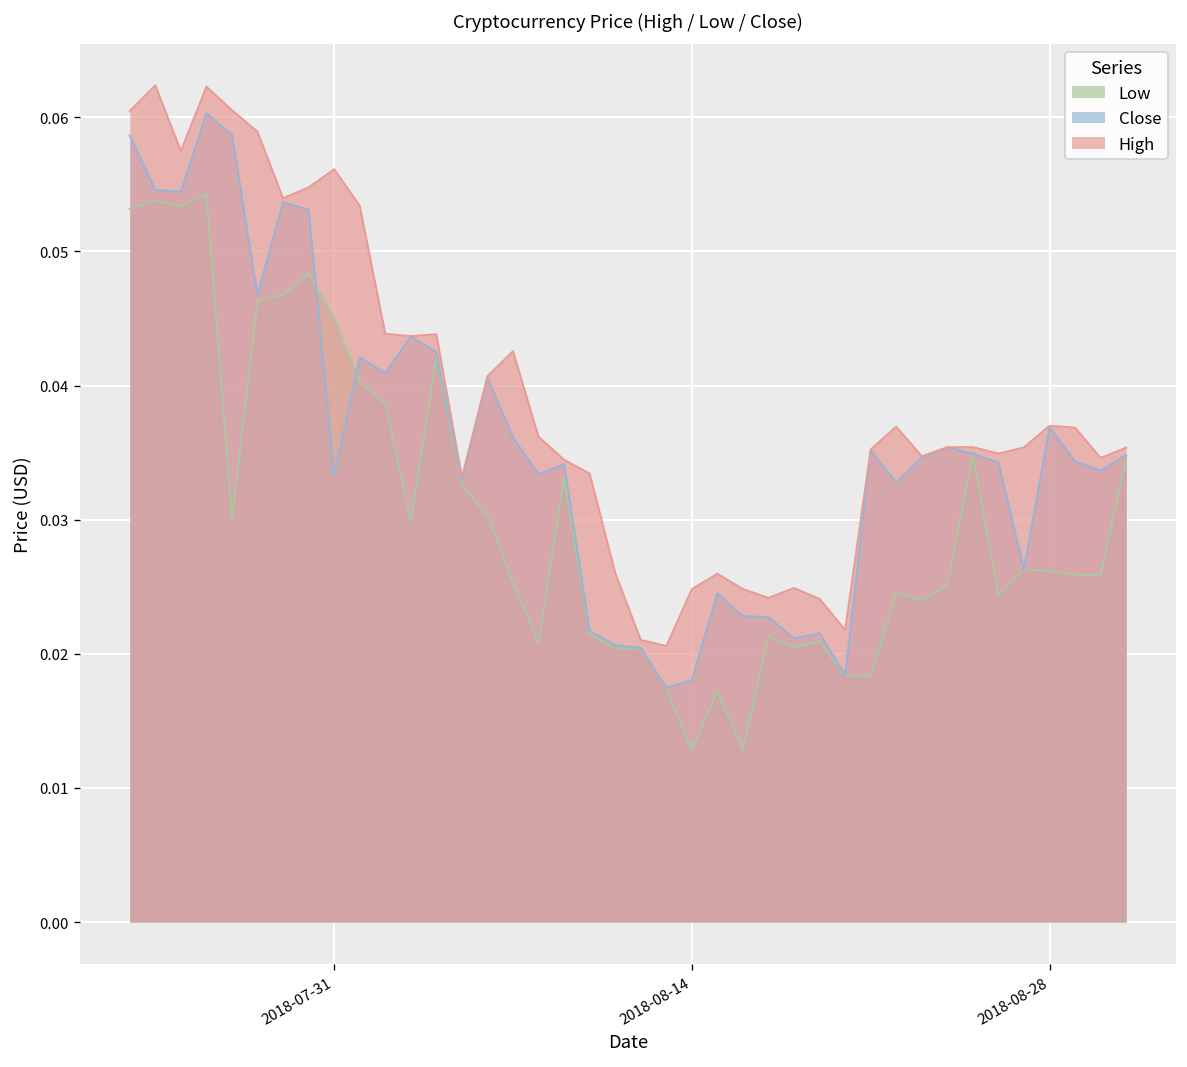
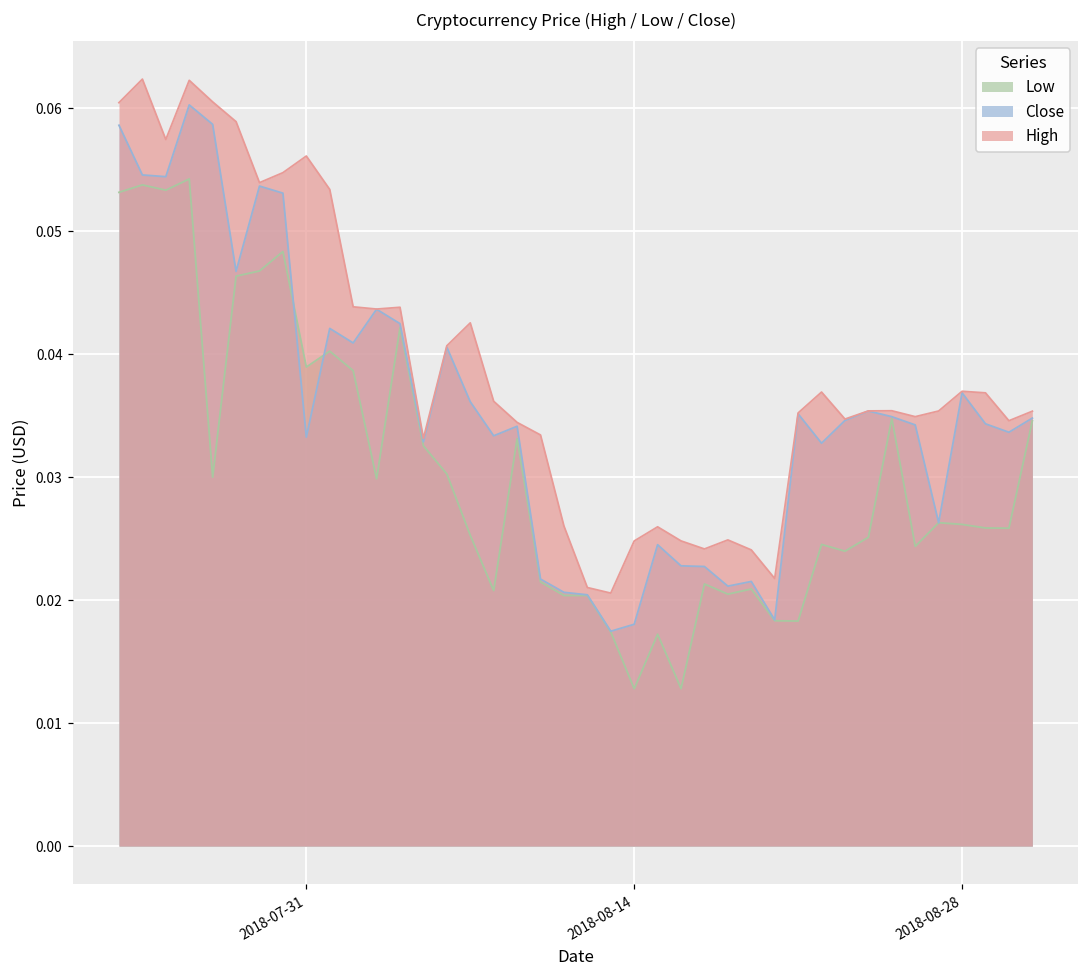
Low, 2018-07-31: 0.0451 -> 0.0390
